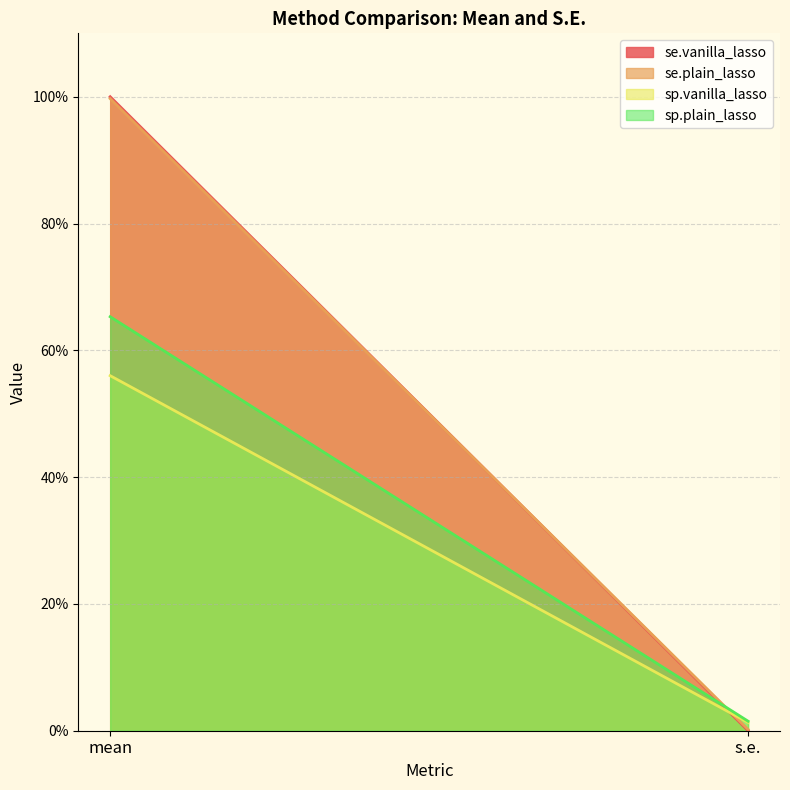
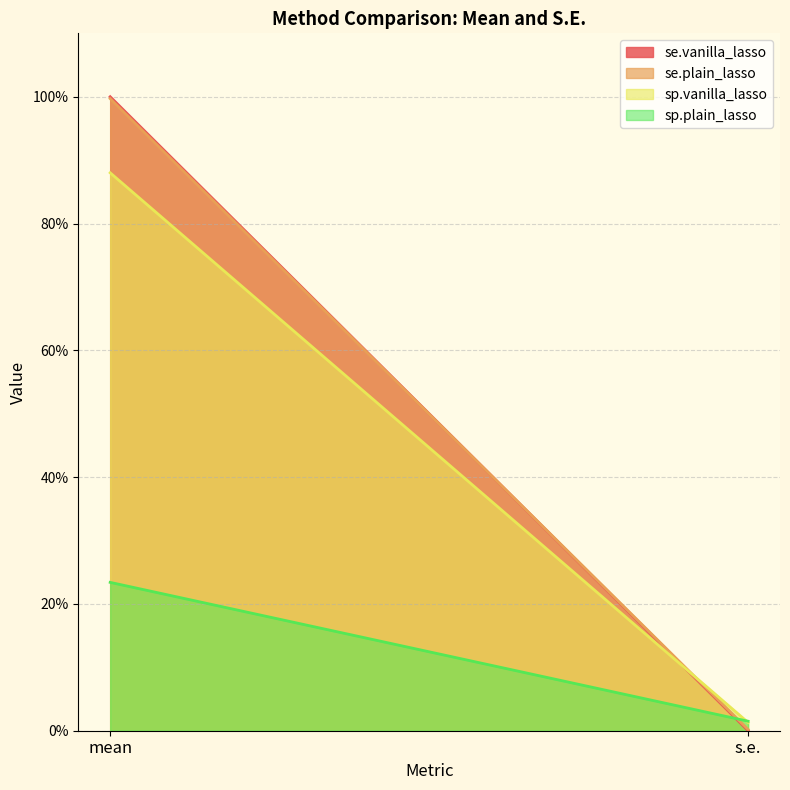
sp.vanilla_lasso, mean: 56% -> 88%
sp.plain_lasso, mean: 65% -> 23%
